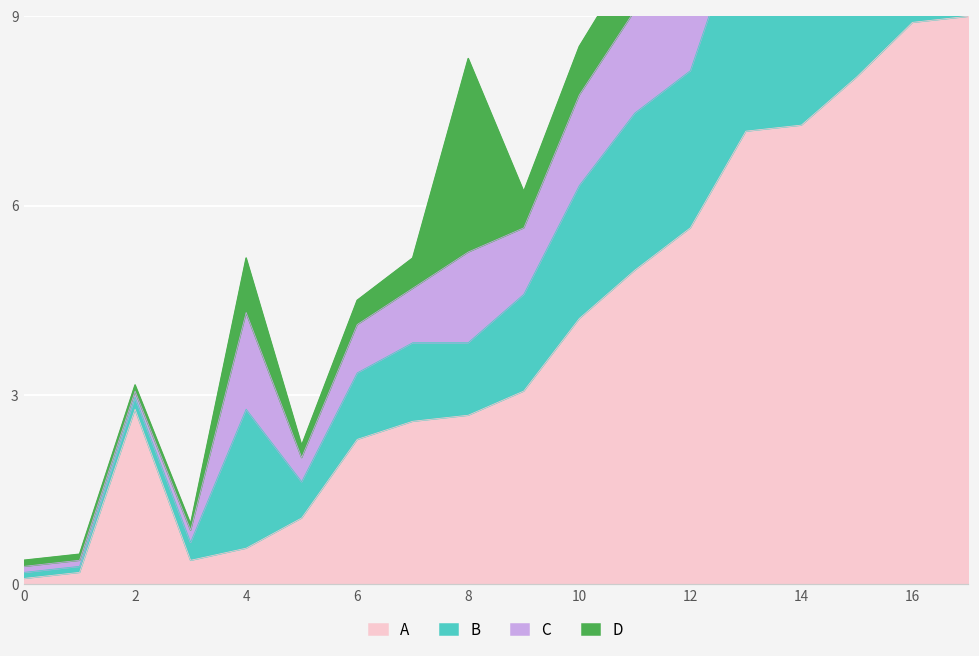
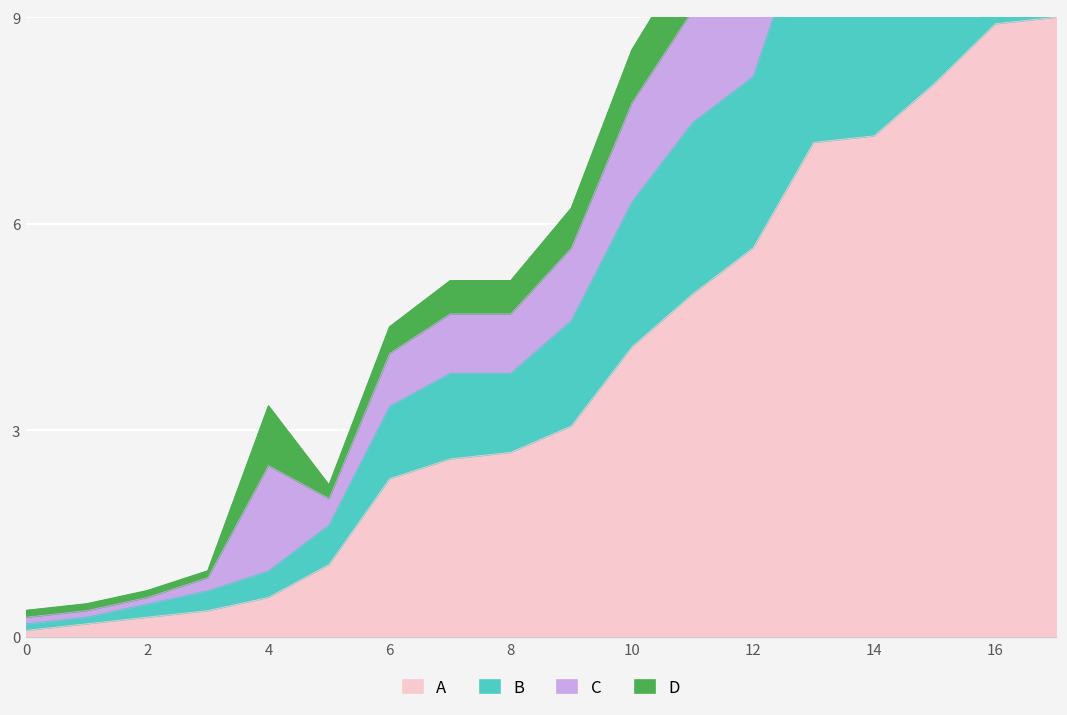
A, 2: 2.8 -> 0.3
B, 4: 2.2 -> 0.4
C, 8: 1.4 -> 0.9
D, 8: 3.1 -> 0.5
